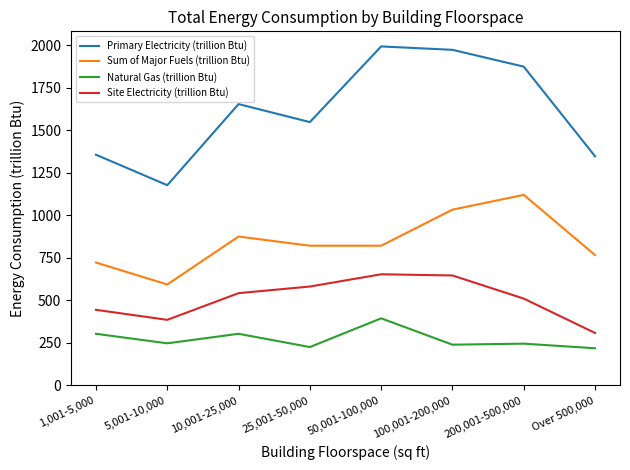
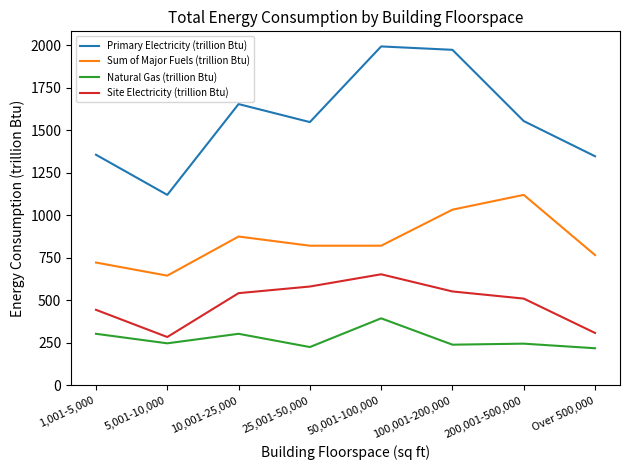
Primary Electricity (trillion Btu), 5,001-10,000: 1180 -> 1120
Sum of Major Fuels (trillion Btu), 5,001-10,000: 590 -> 650
Site Electricity (trillion Btu), 5,001-10,000: 390 -> 290
Site Electricity (trillion Btu), 100,001-200,000: 650 -> 550
Primary Electricity (trillion Btu), 200,001-500,000: 1880 -> 1560
